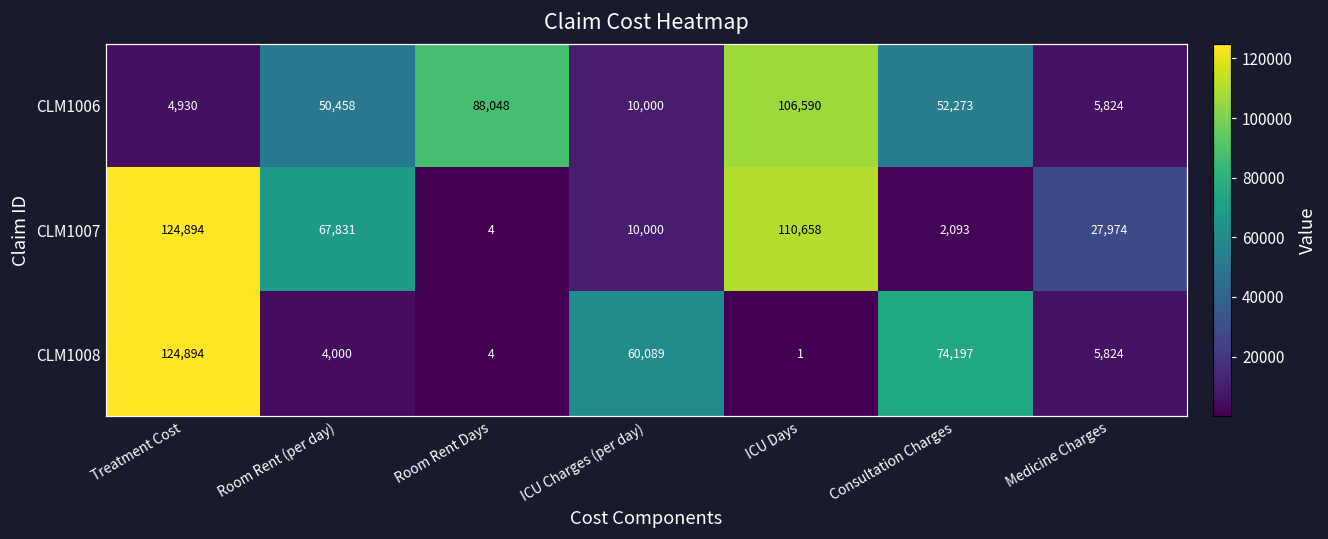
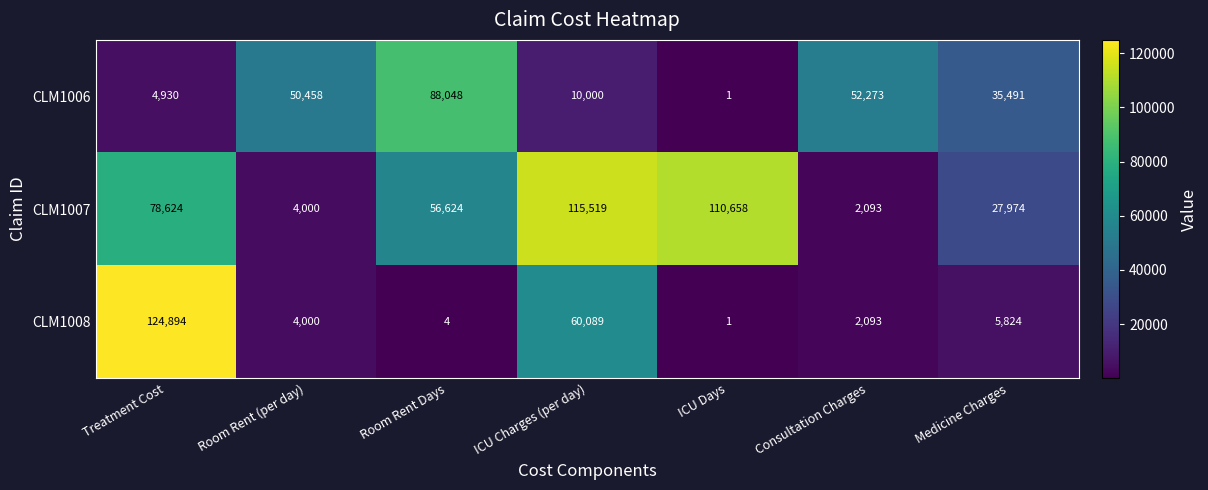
CLM1006, ICU Days: 106,590 -> 1
CLM1006, Medicine Charges: 5,824 -> 35,491
CLM1007, Treatment Cost: 124,894 -> 78,624
CLM1007, Room Rent (per day): 67,831 -> 4,000
CLM1007, Room Rent Days: 4 -> 56,624
CLM1007, ICU Charges (per day): 10,000 -> 115,519
CLM1008, Consultation Charges: 74,197 -> 2,093
